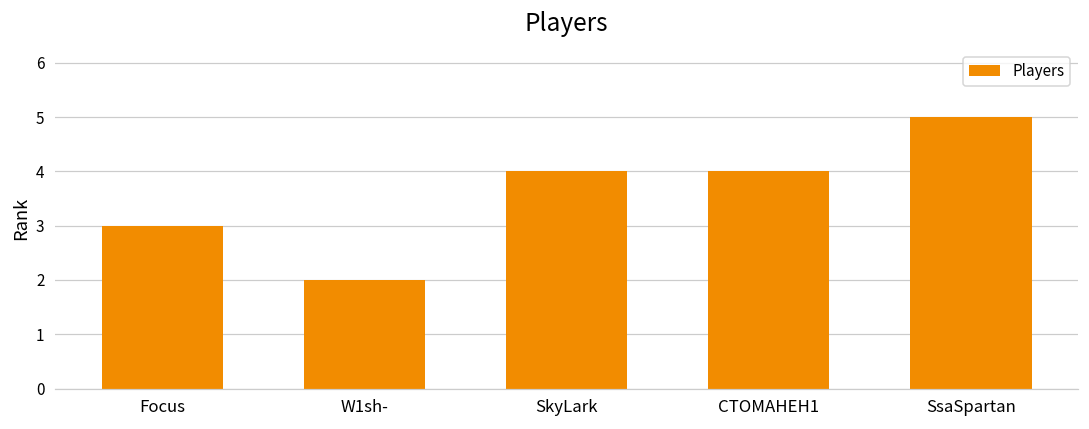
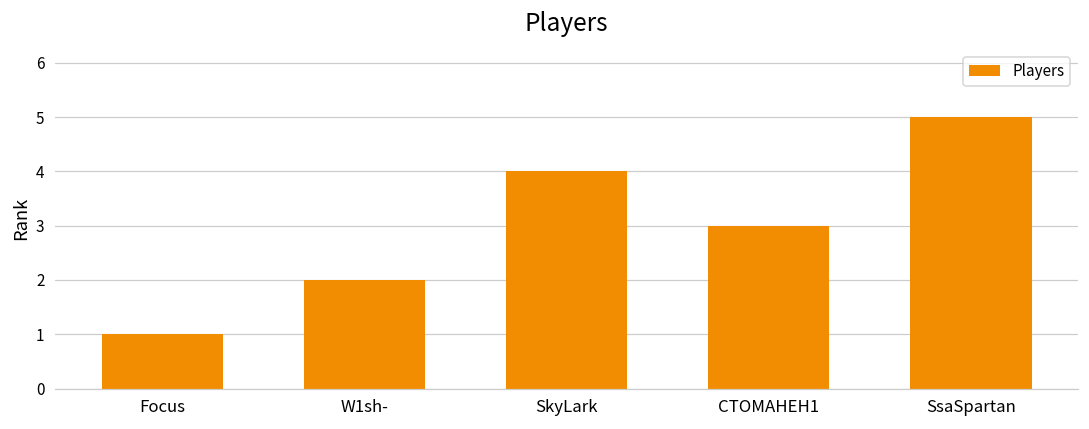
Focus: 3 -> 1
CTOMAHEH1: 4 -> 3
